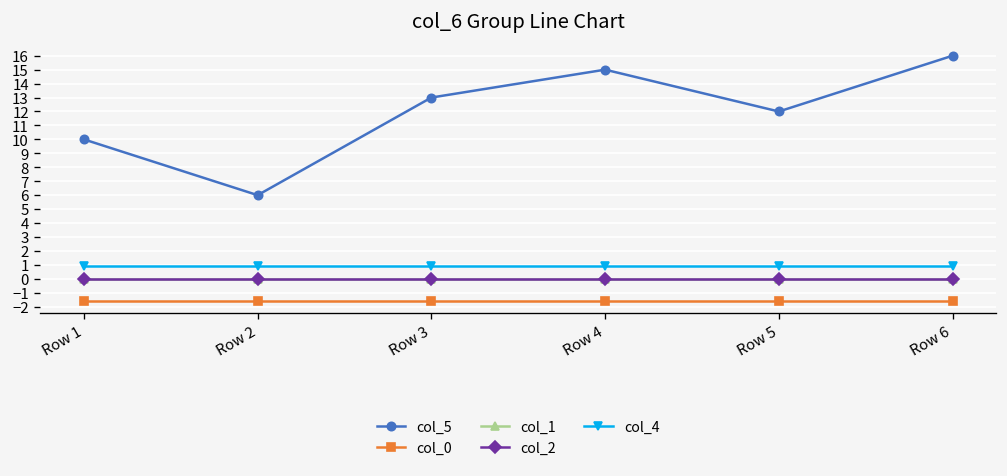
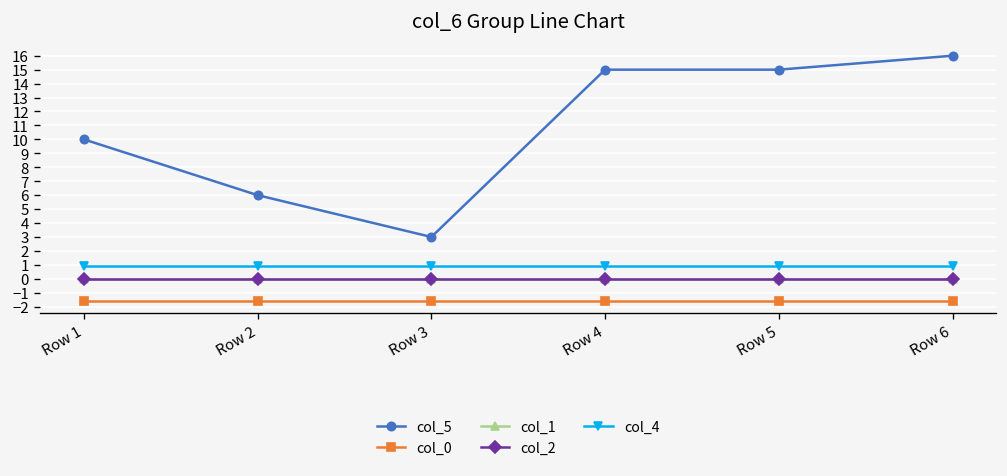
col_5, Row 3: 13 -> 3
col_5, Row 5: 12 -> 15
